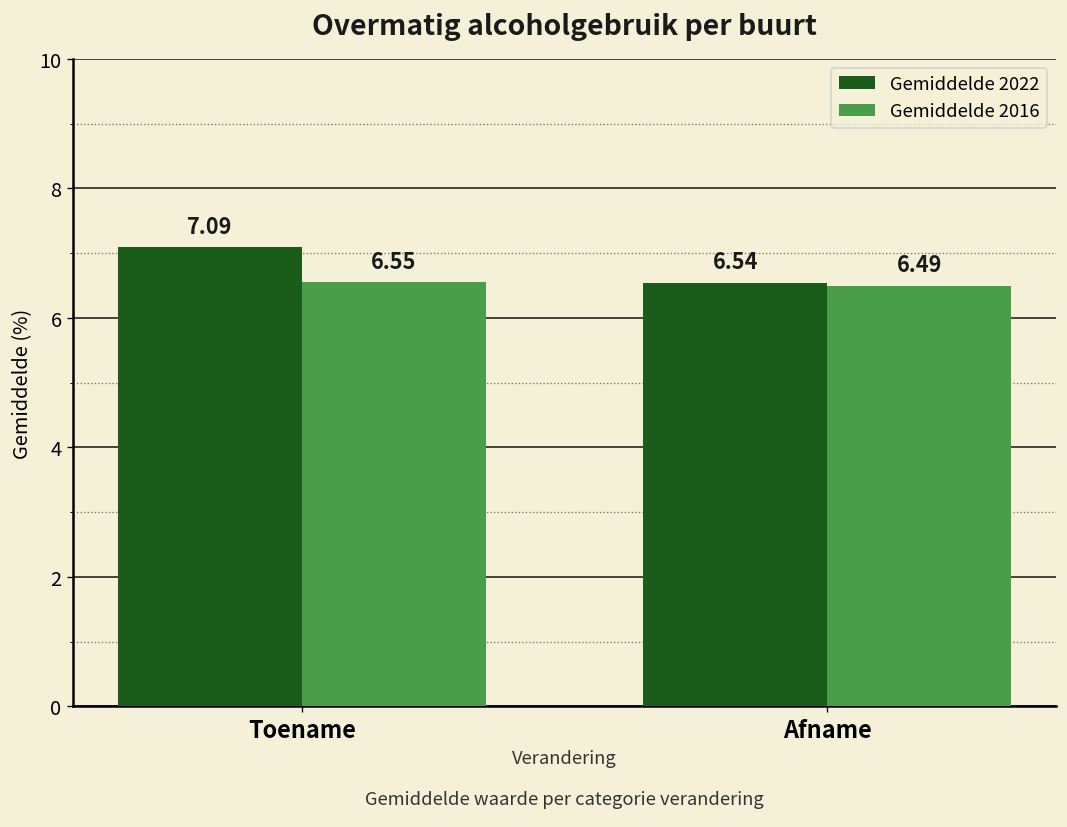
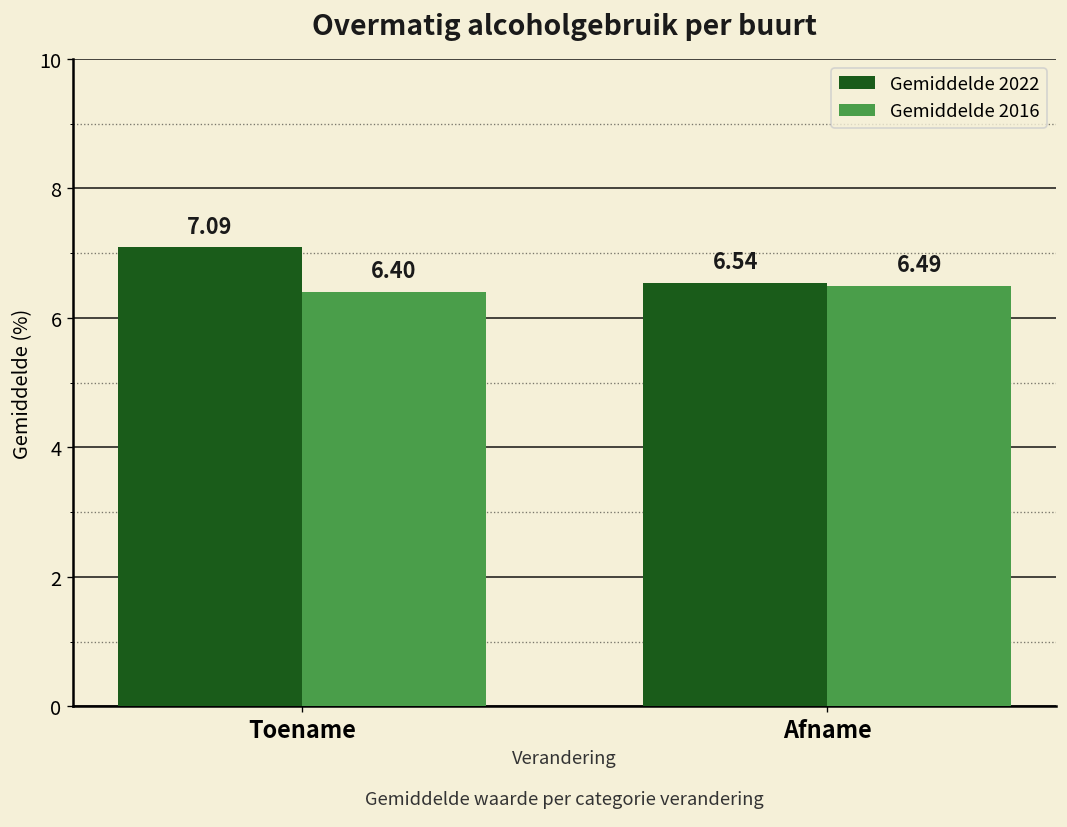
Gemiddelde 2016, Toename: 6.55 -> 6.40
